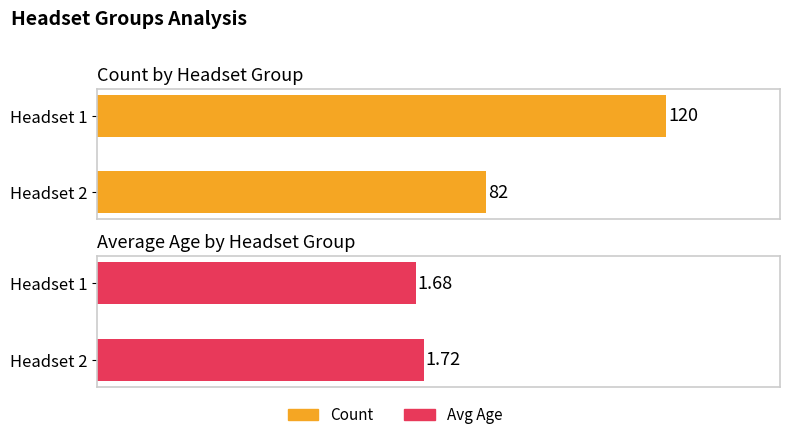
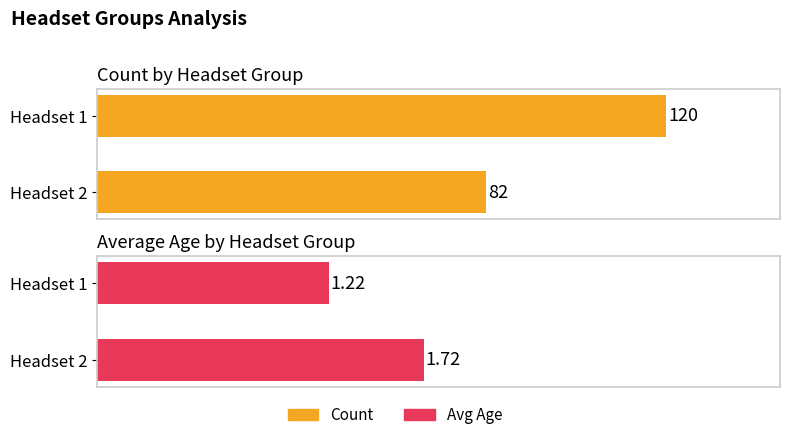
Average Age by Headset Group, Headset 1: 1.68 -> 1.22
